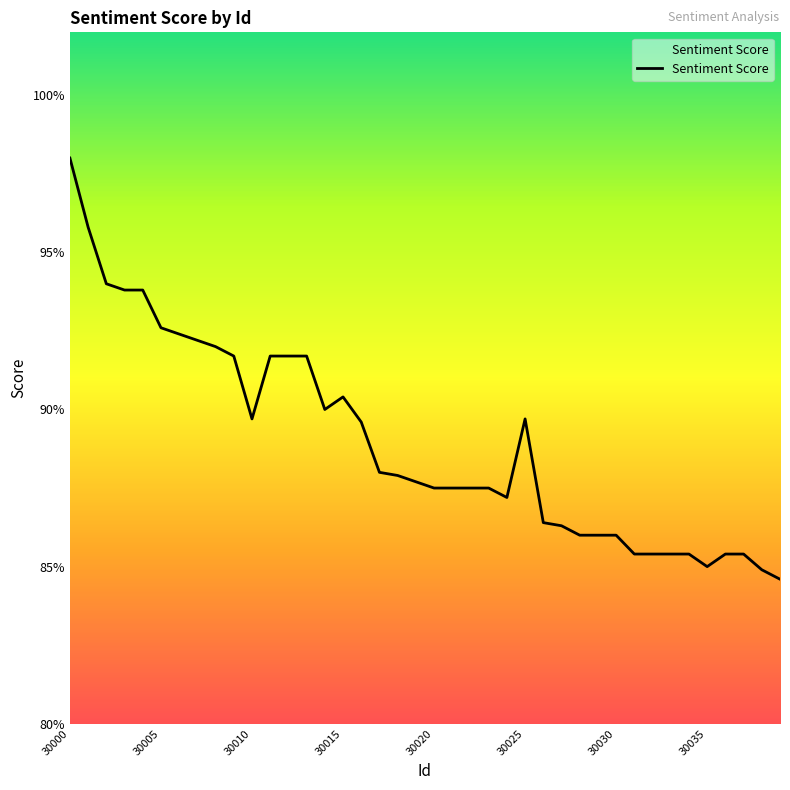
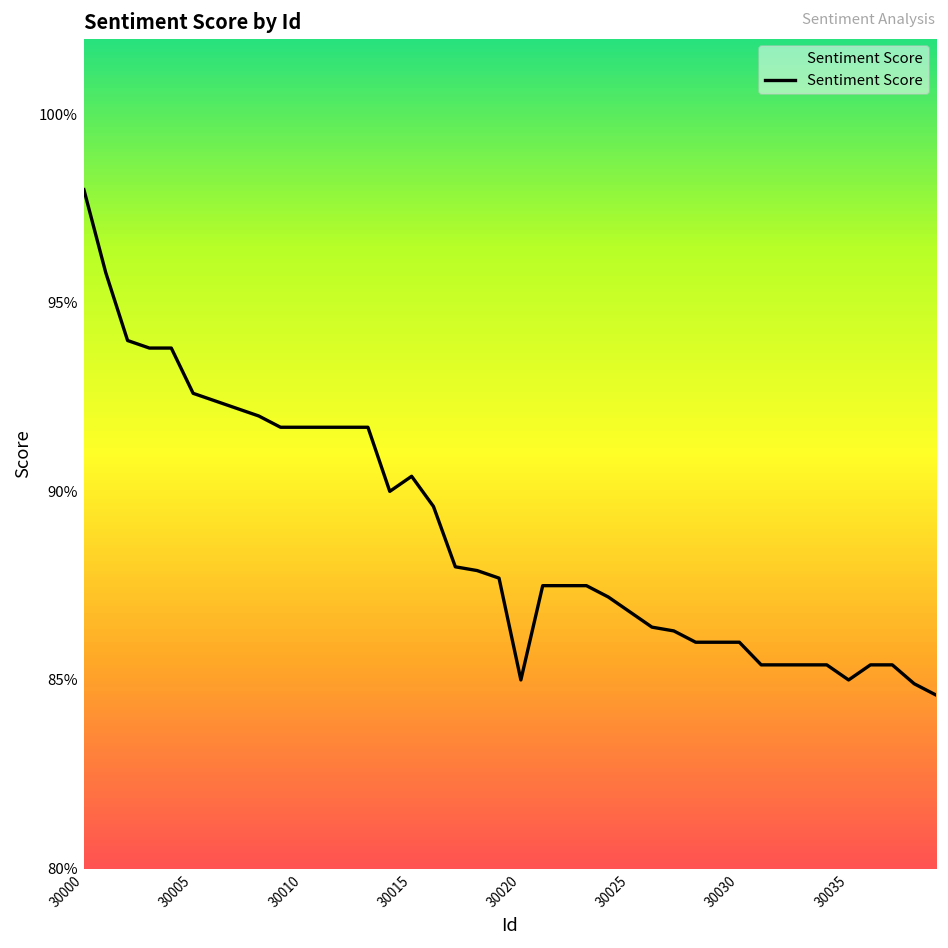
30010: 89.7% -> 91.7%
30020: 87.5% -> 85.0%
30025: 89.7% -> 86.8%
